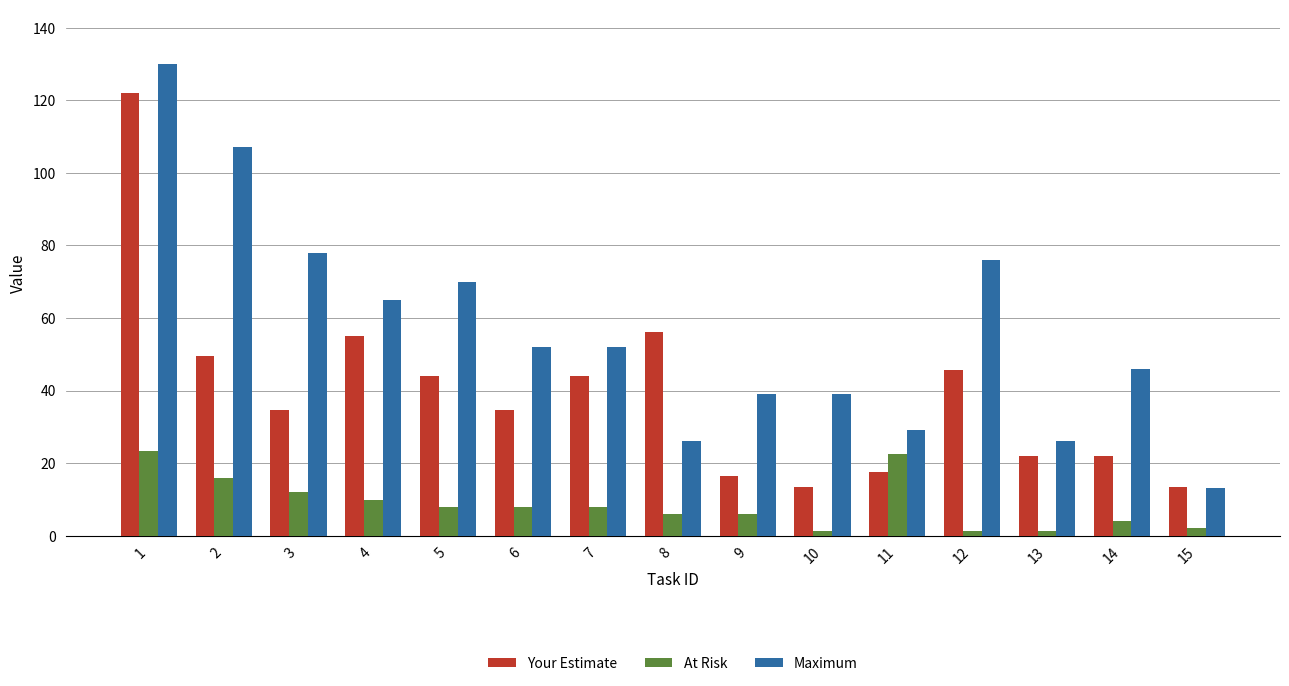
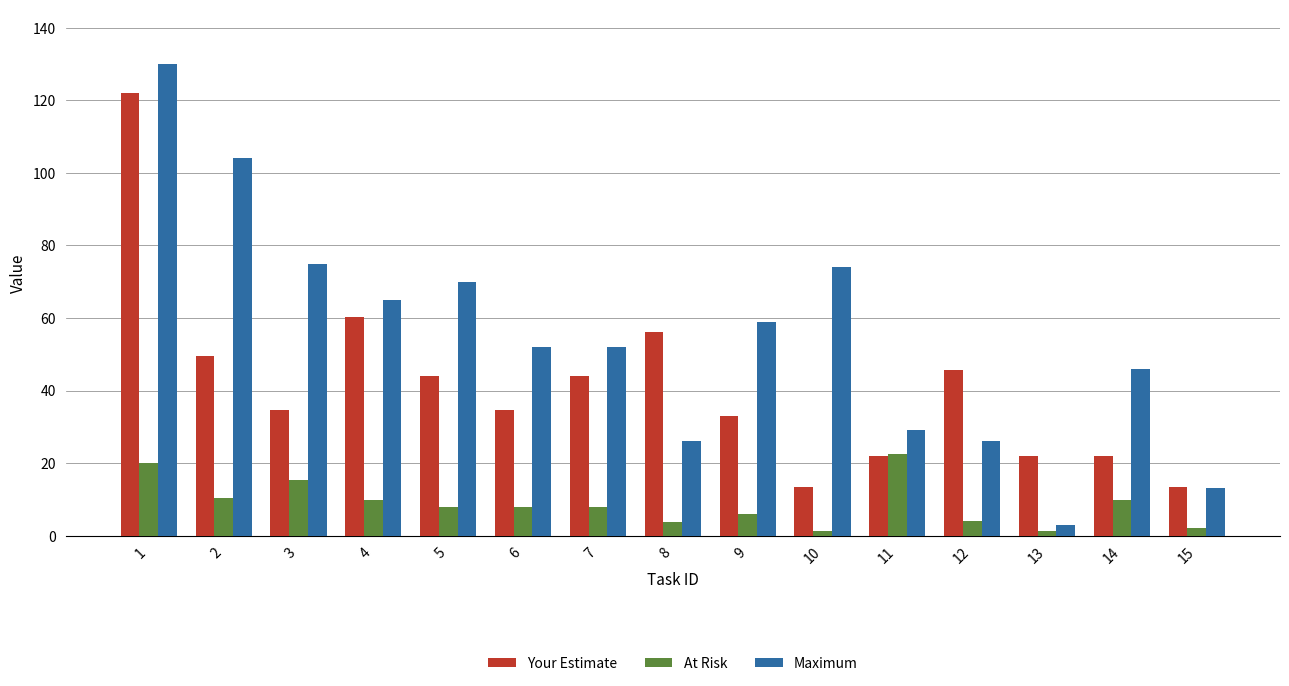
At Risk, 1: 23 -> 20
At Risk, 2: 16 -> 10
Maximum, 2: 107 -> 104
At Risk, 3: 12 -> 15
Maximum, 3: 78 -> 75
Your Estimate, 4: 55 -> 60
At Risk, 8: 6 -> 4
Your Estimate, 9: 16 -> 33
Maximum, 9: 39 -> 59
Maximum, 10: 39 -> 74
Your Estimate, 11: 18 -> 22
At Risk, 12: 1 -> 4
Maximum, 12: 76 -> 26
Maximum, 13: 26 -> 3
At Risk, 14: 4 -> 10
